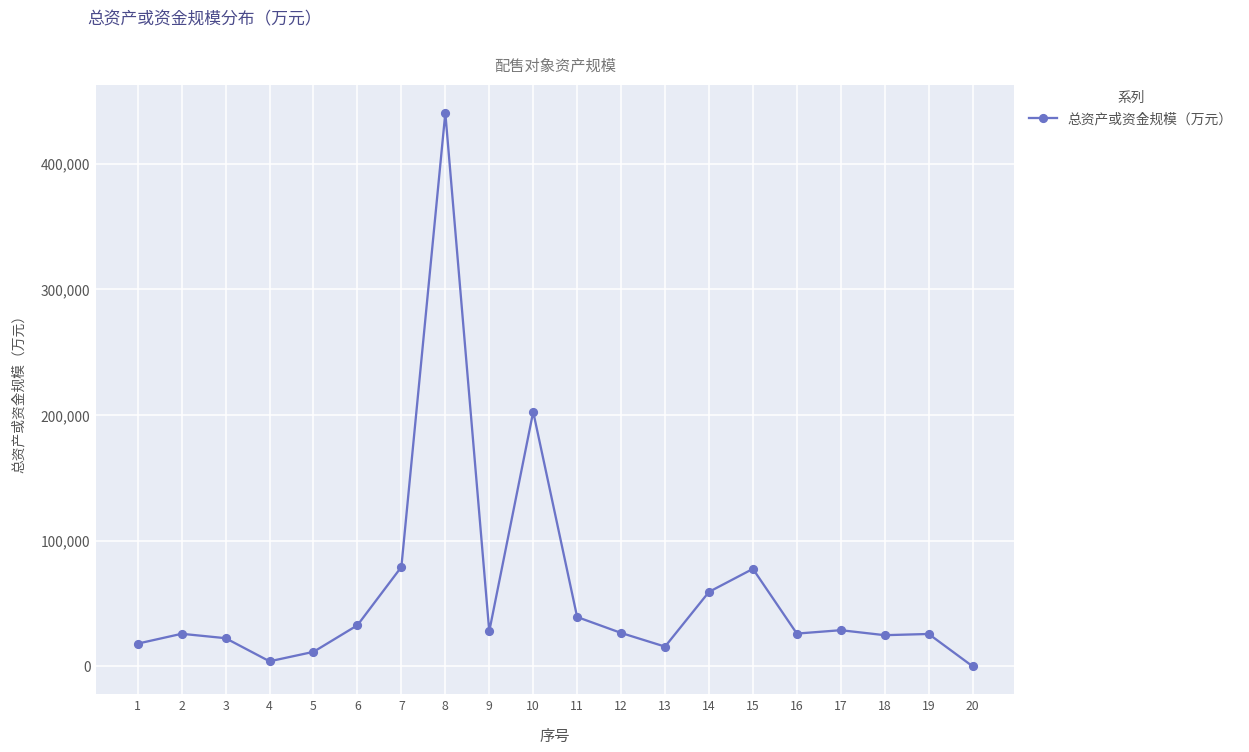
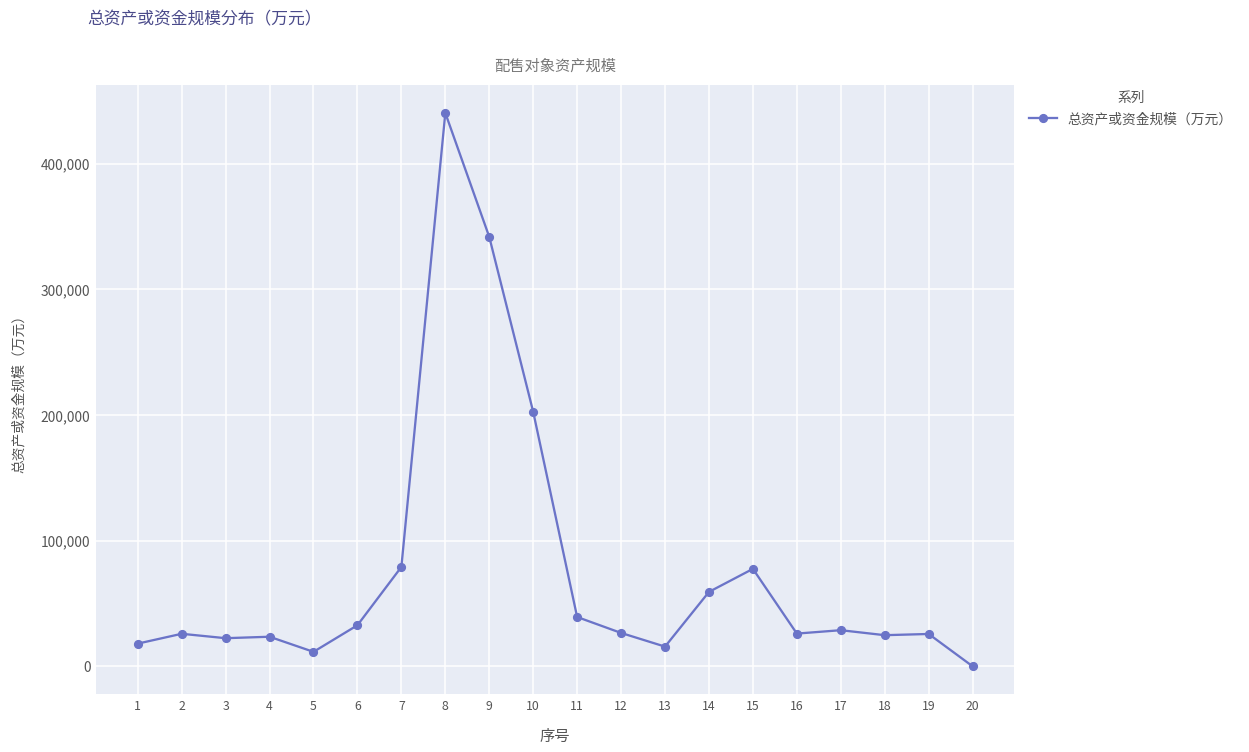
4: 4,000 -> 24,000
9: 28,000 -> 342,000
